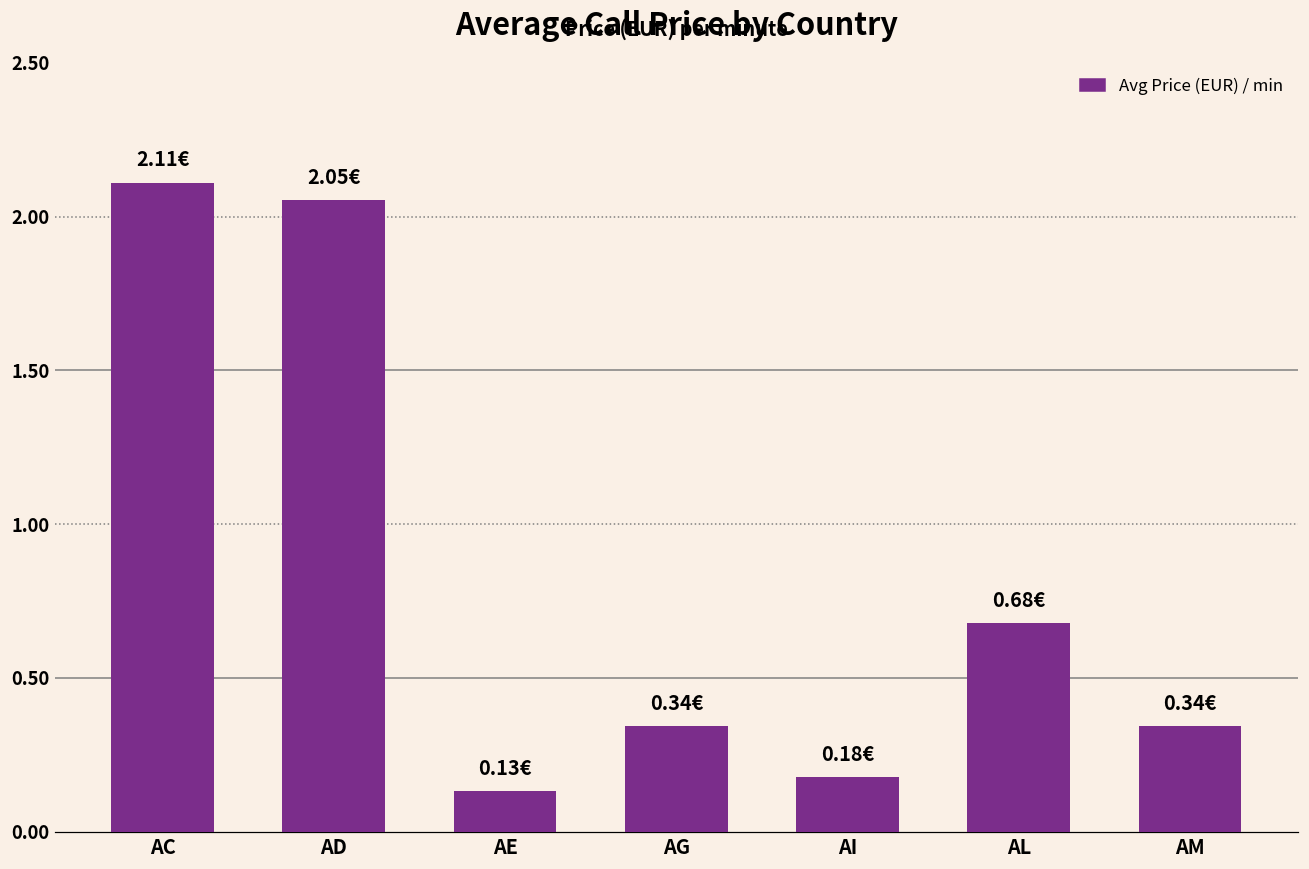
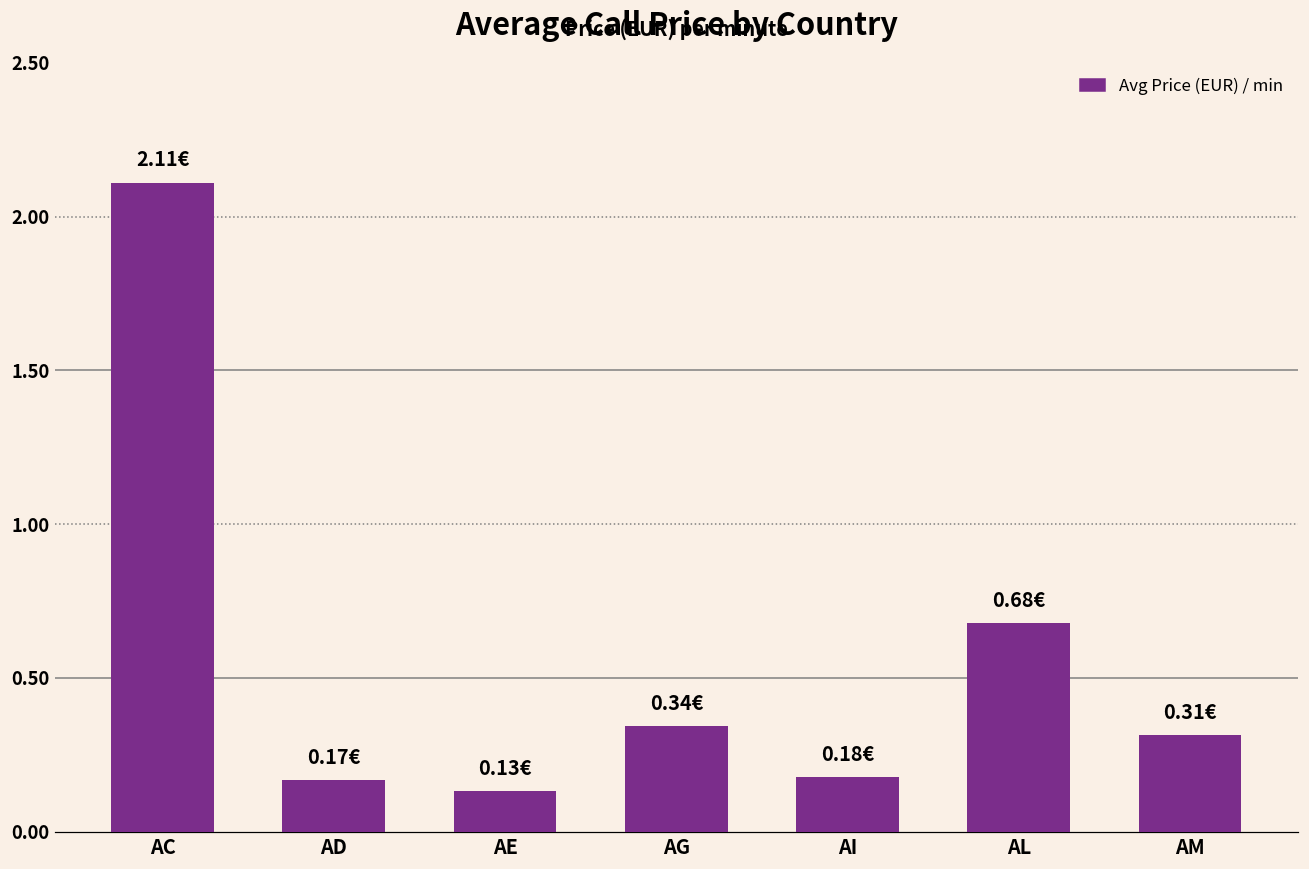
AD: 2.05€ -> 0.17€
AM: 0.34€ -> 0.31€
